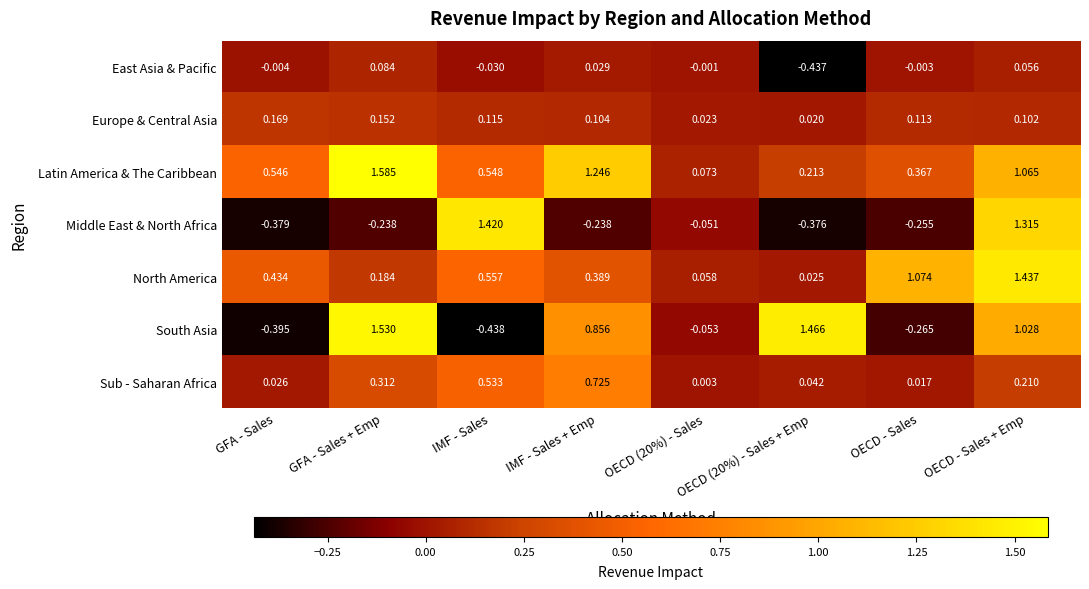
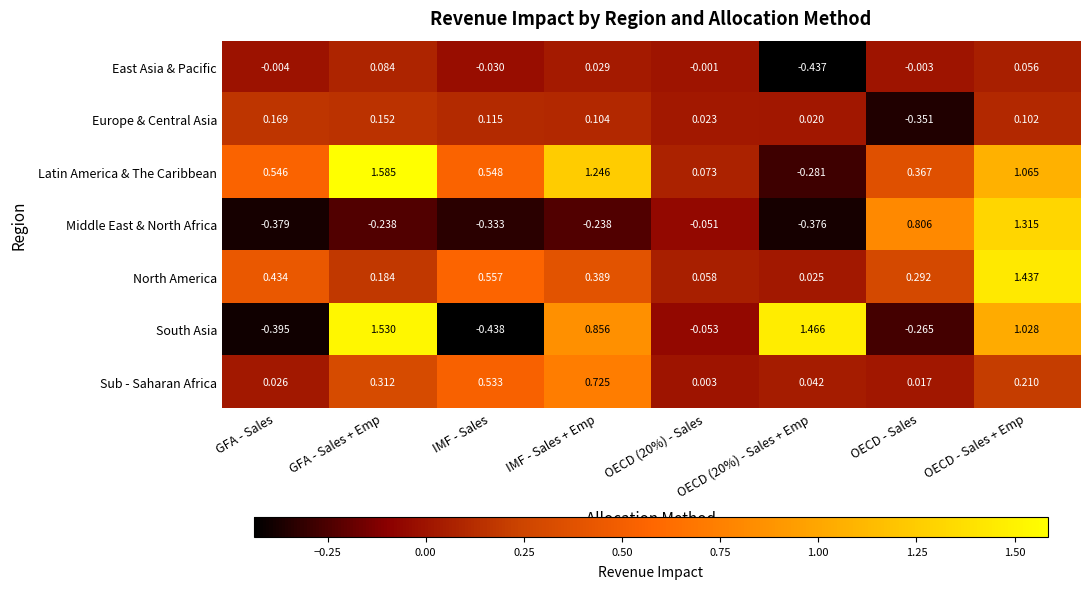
Europe & Central Asia, OECD - Sales: 0.113 -> -0.351
Latin America & The Caribbean, OECD (20%) - Sales + Emp: 0.213 -> -0.281
Middle East & North Africa, IMF - Sales: 1.420 -> -0.333
Middle East & North Africa, OECD - Sales: -0.255 -> 0.806
North America, OECD - Sales: 1.074 -> 0.292
